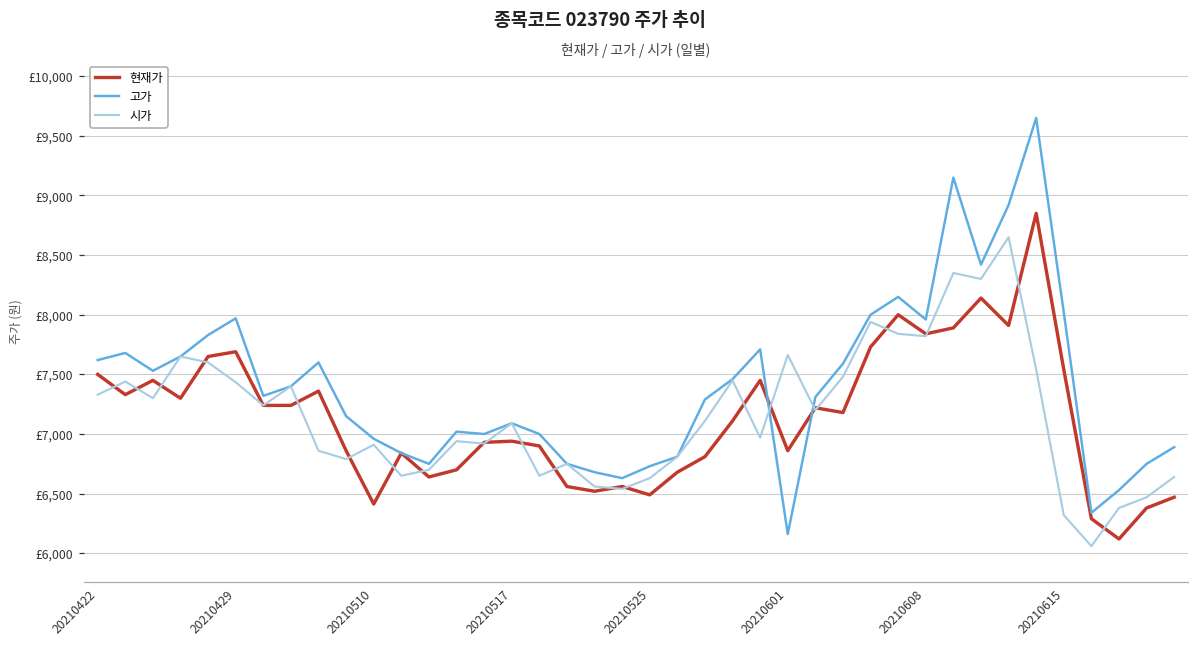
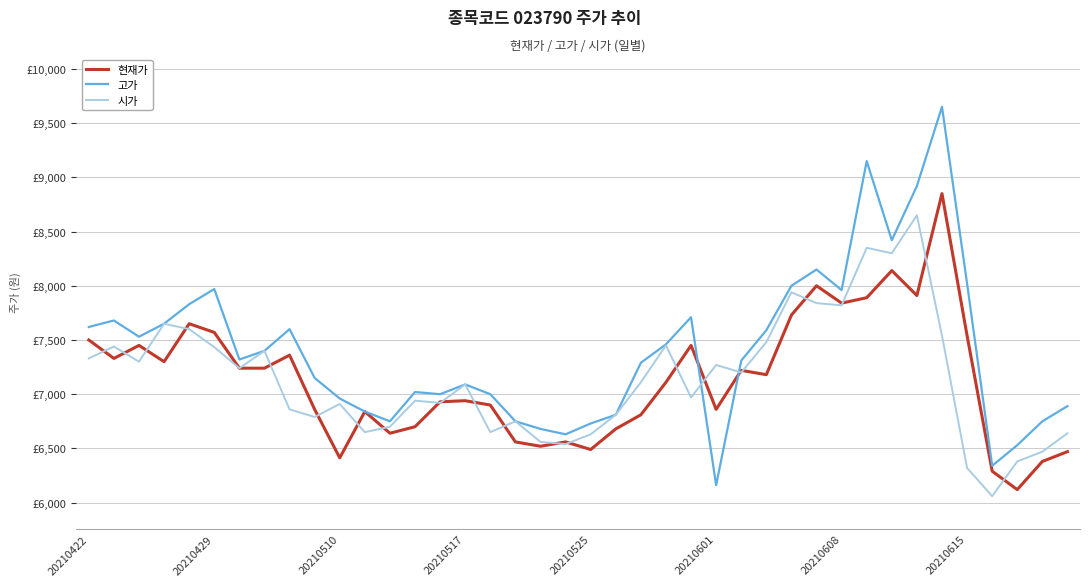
현재가, 20210429: £7,690 -> £7,570
시가, 20210601: £7,660 -> £7,270
